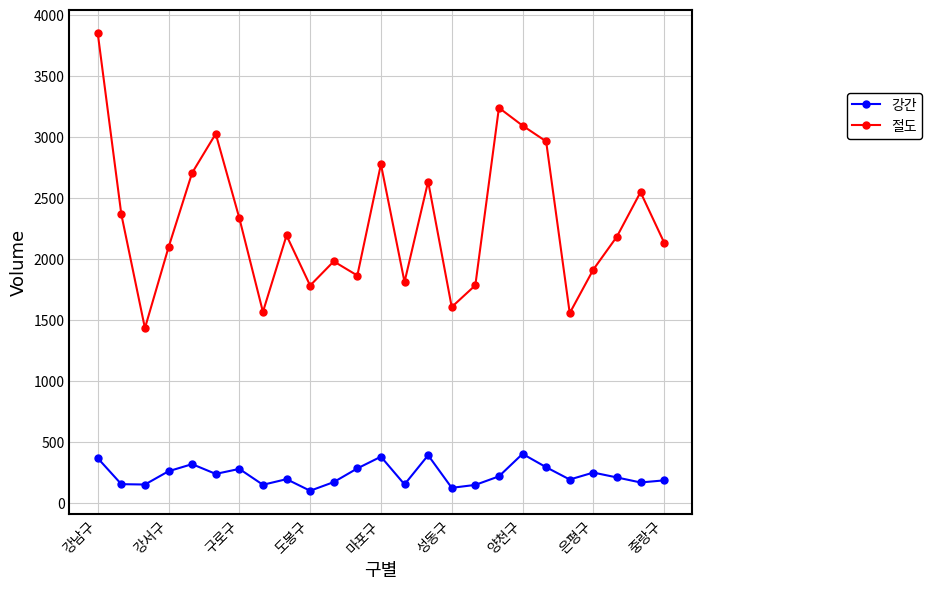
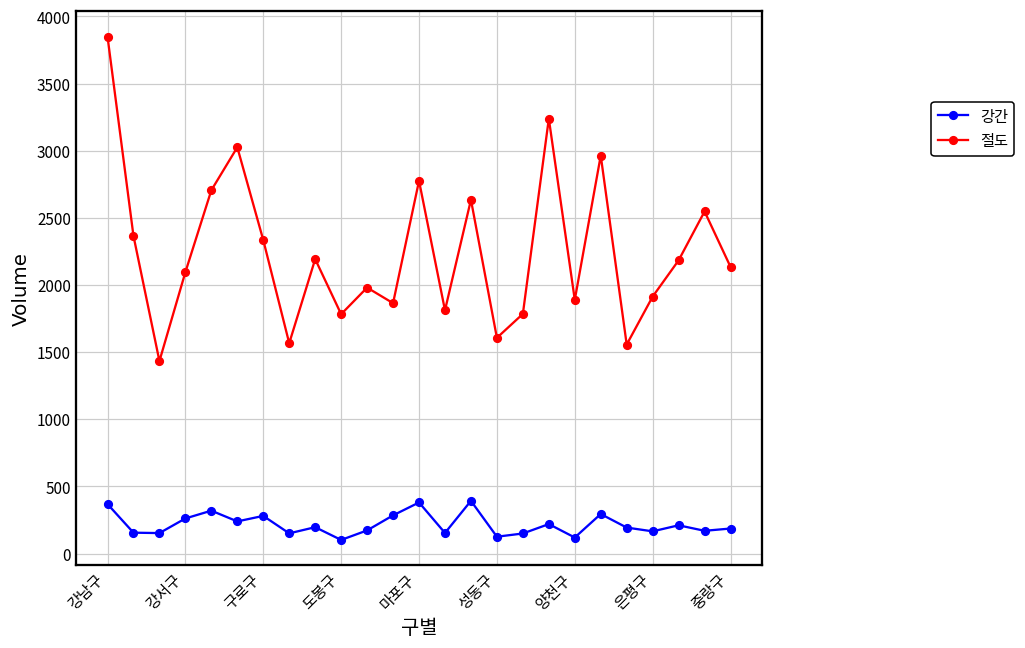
강간, 양천구: 400 -> 120
절도, 양천구: 3090 -> 1890
강간, 은평구: 250 -> 170
